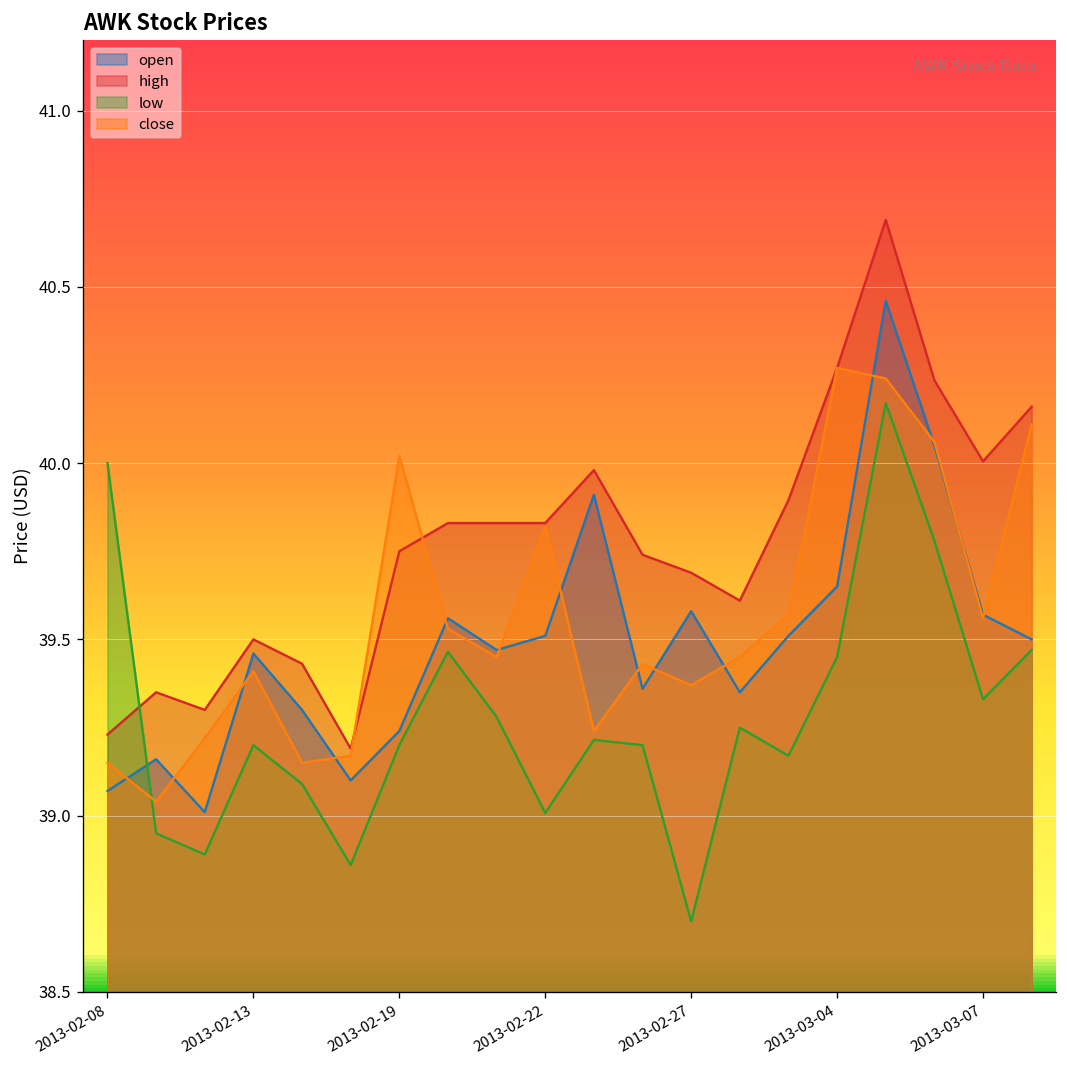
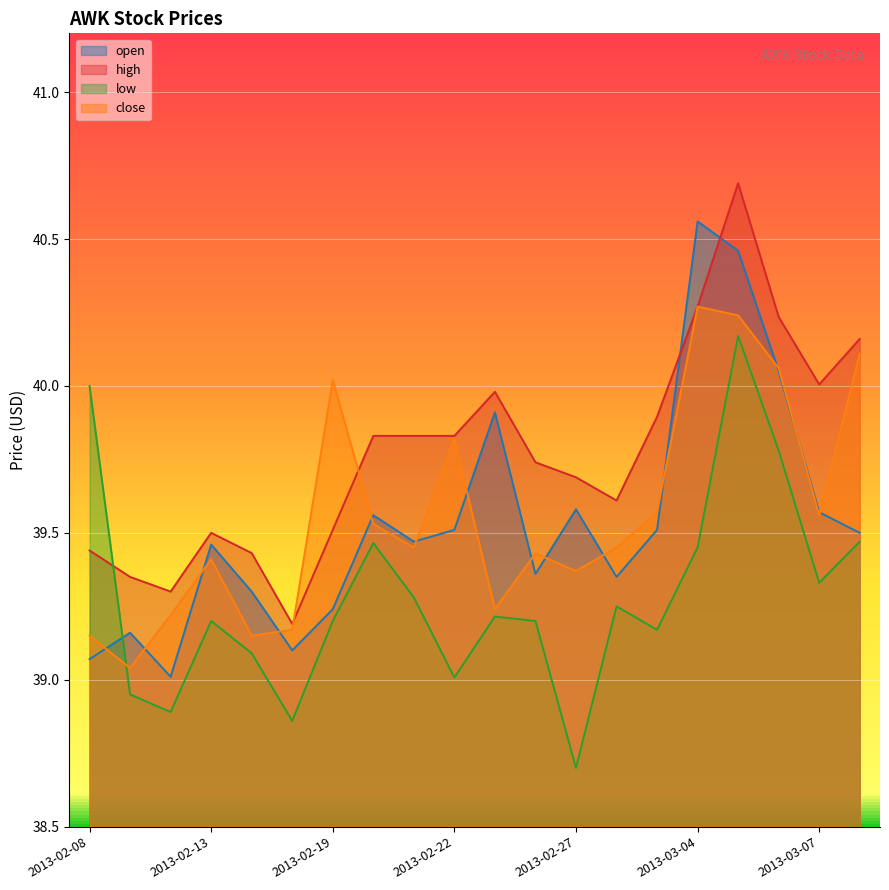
high, 2013-02-08: 39.23 -> 39.44
high, 2013-02-19: 39.75 -> 39.51
open, 2013-03-04: 39.65 -> 40.56
